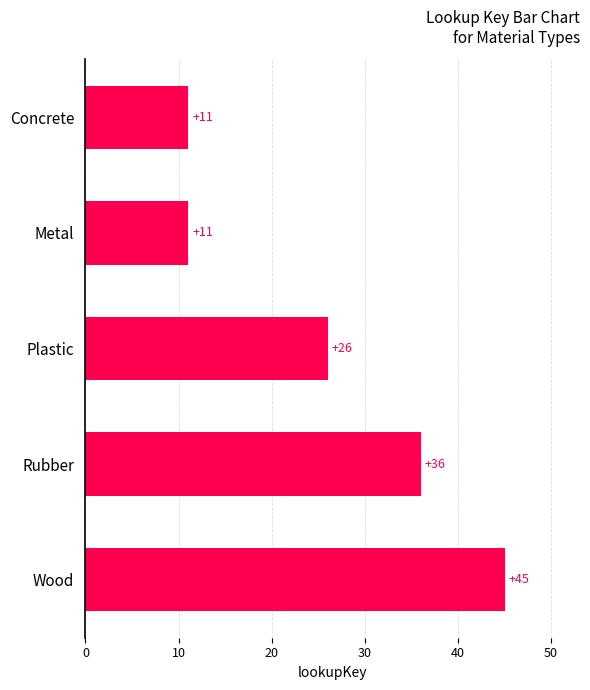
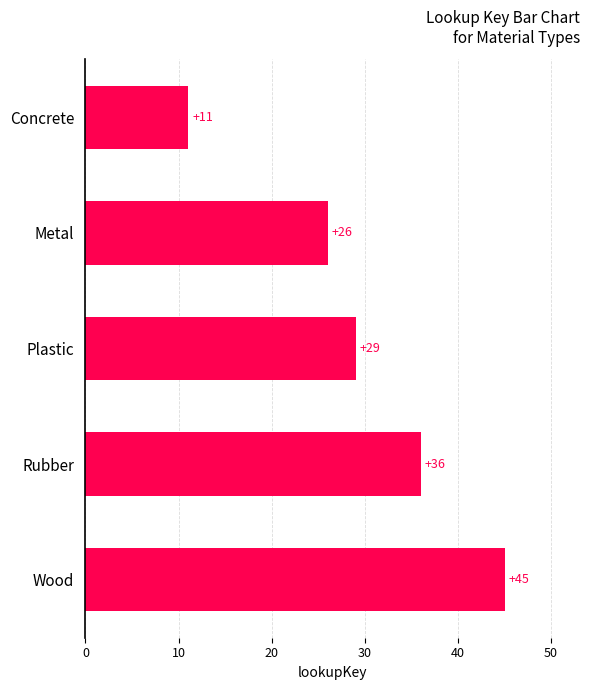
Metal: +11 -> +26
Plastic: +26 -> +29
